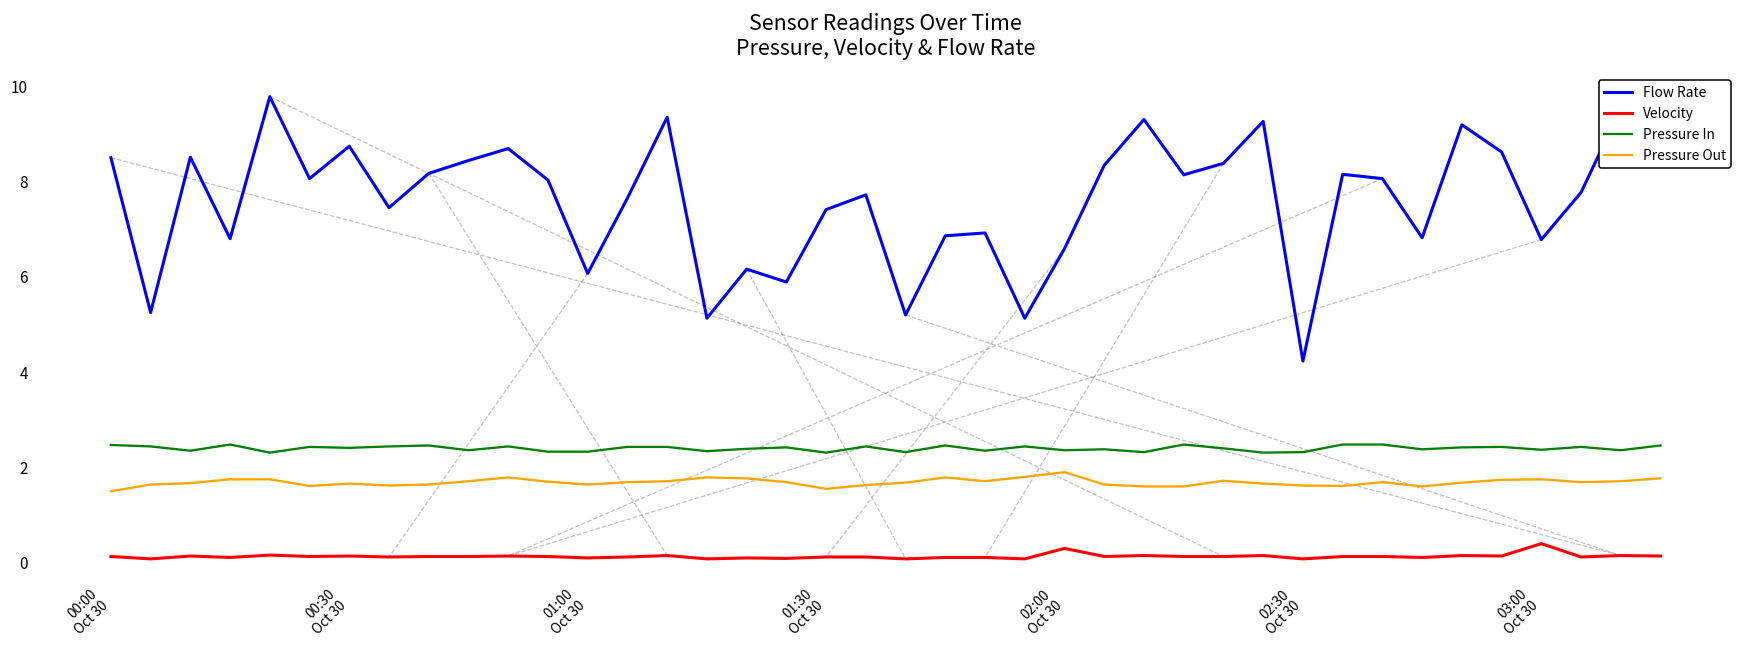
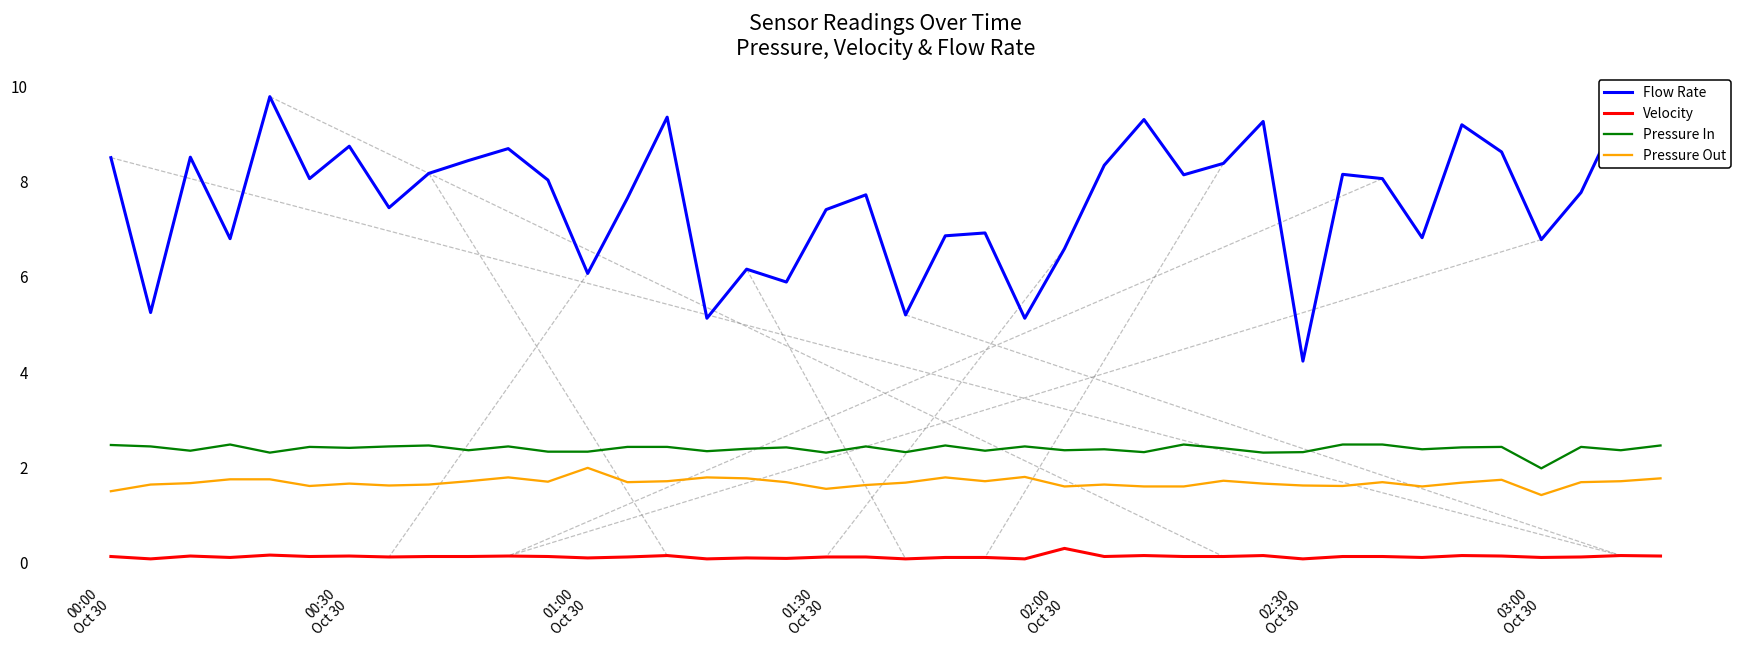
Pressure Out, 01:00 Oct 30: 1.6 -> 2.0
Pressure Out, 02:00 Oct 30: 1.9 -> 1.6
Velocity, 03:00 Oct 30: 0.4 -> 0.1
Pressure In, 03:00 Oct 30: 2.4 -> 2.0
Pressure Out, 03:00 Oct 30: 1.8 -> 1.4
